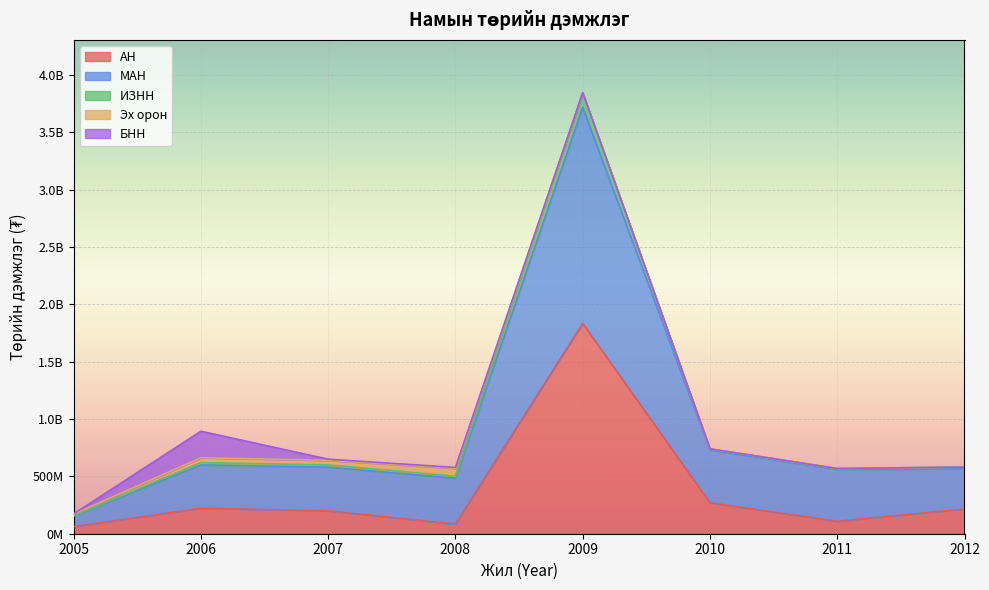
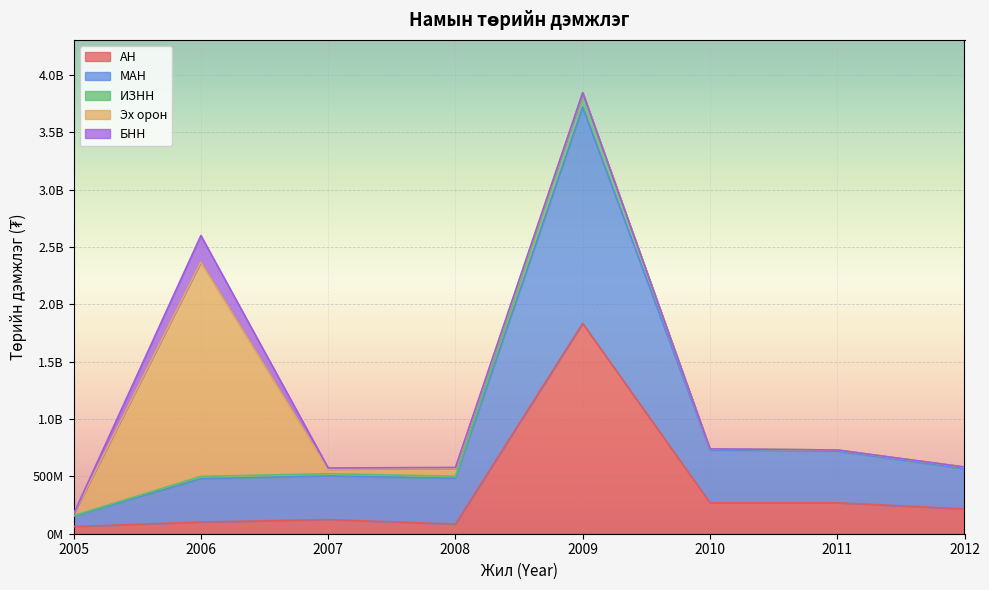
АН, 2006: 220000000 -> 100000000
Эх орон, 2006: 40000000 -> 1870000000
АН, 2007: 200000000 -> 120000000
АН, 2011: 110000000 -> 270000000
